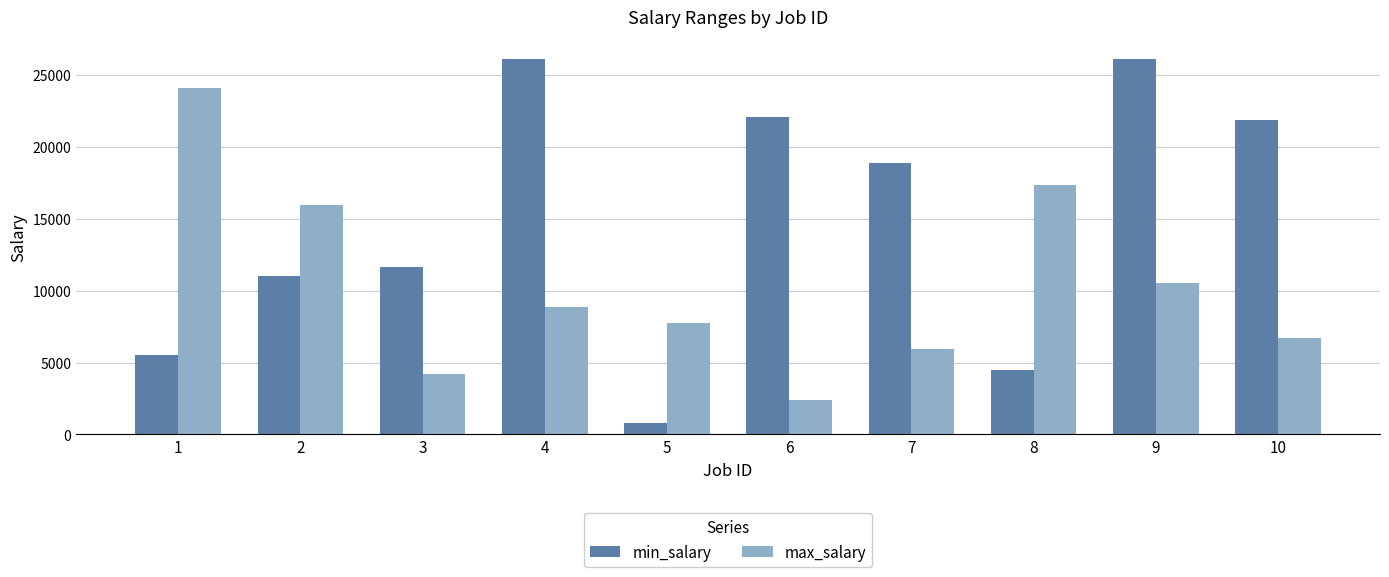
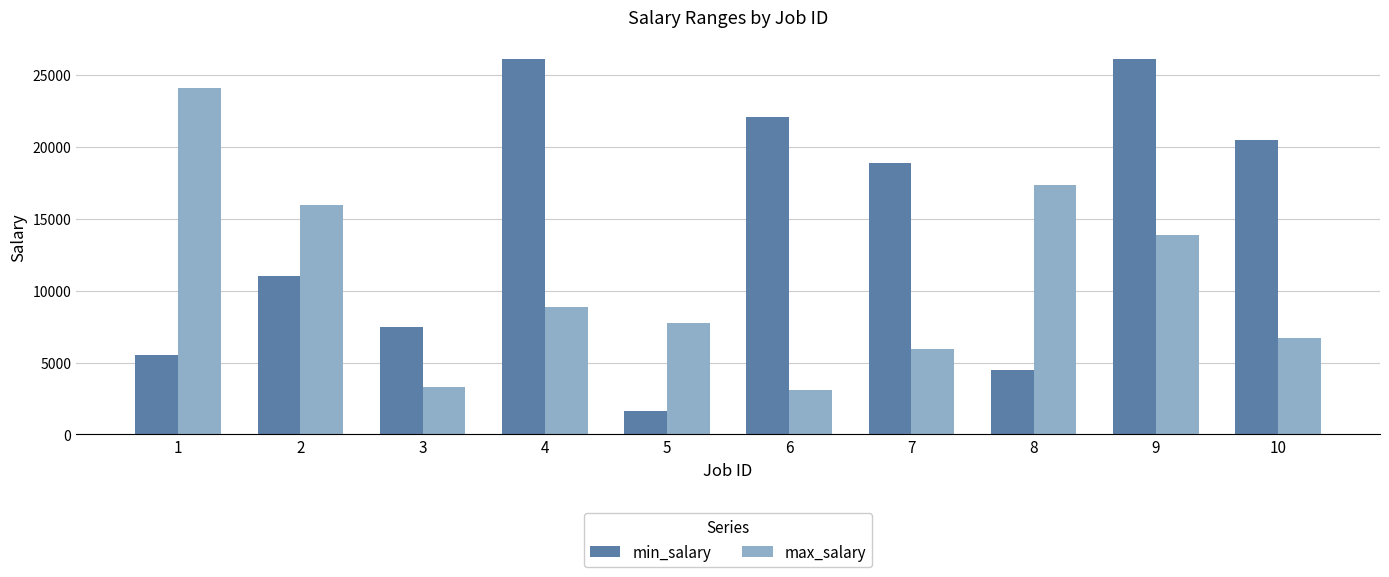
min_salary, 3: 11600 -> 7400
max_salary, 3: 4200 -> 3300
min_salary, 5: 800 -> 1600
max_salary, 6: 2400 -> 3100
max_salary, 9: 10500 -> 13800
min_salary, 10: 21800 -> 20500
